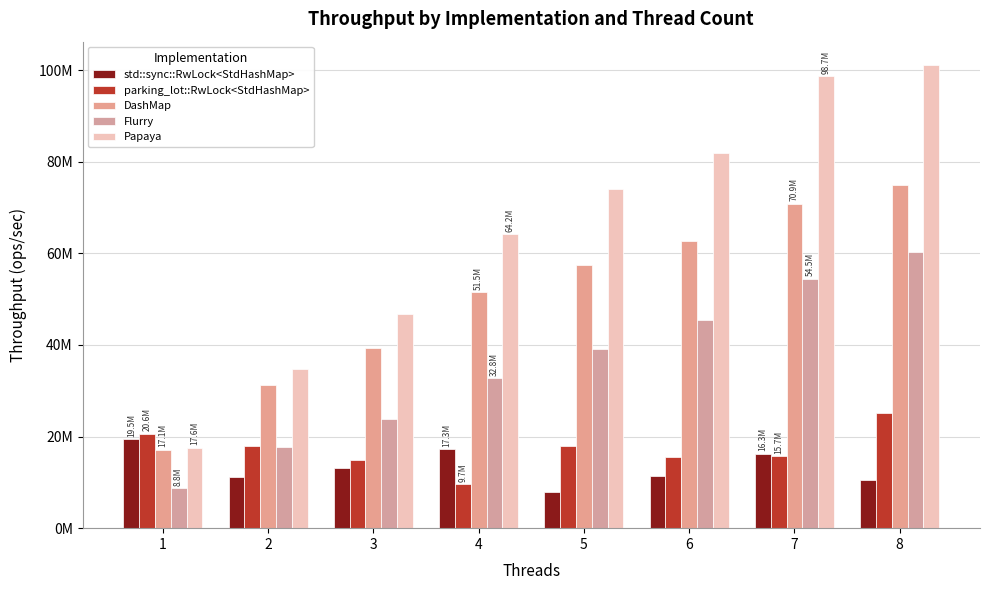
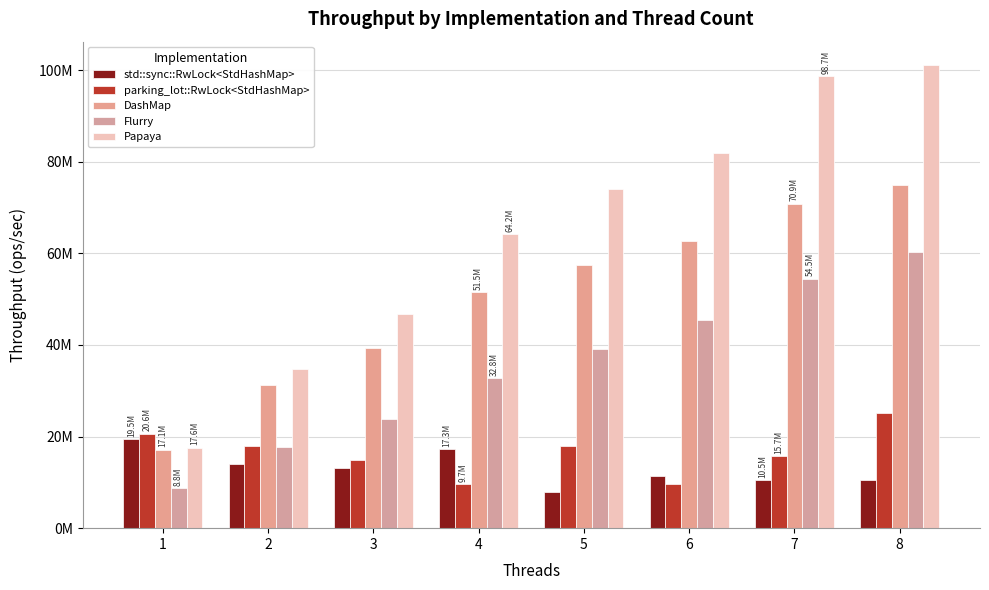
std::sync::RwLock<StdHashMap>, 2: 11000000 -> 14000000
parking_lot::RwLock<StdHashMap>, 6: 16000000 -> 10000000
std::sync::RwLock<StdHashMap>, 7: 16.3M -> 10.5M
